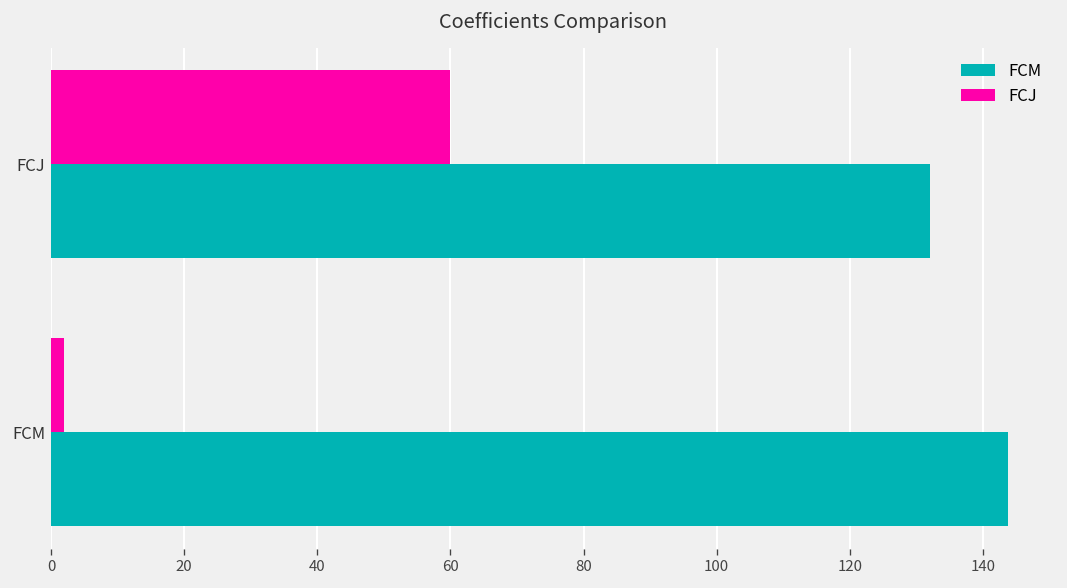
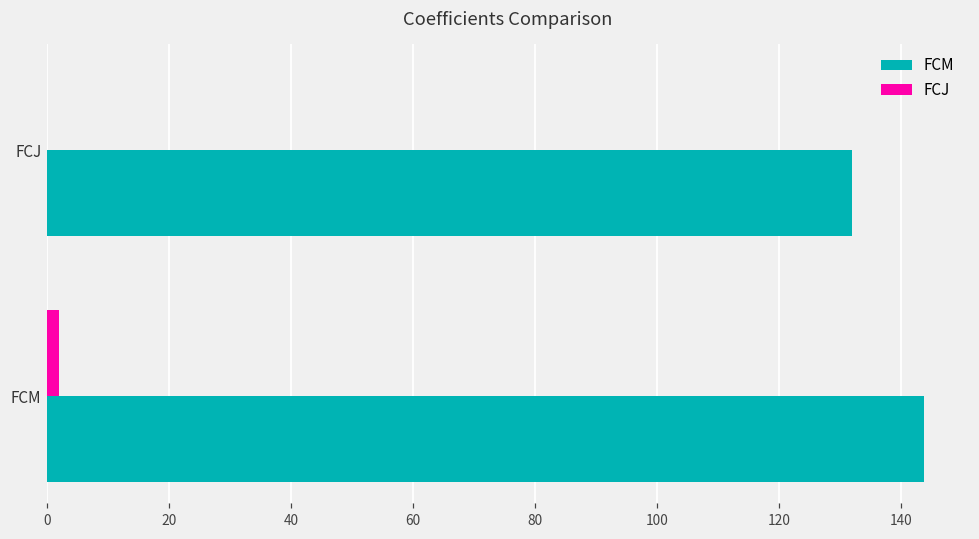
FCJ, FCJ: 60 -> 0
